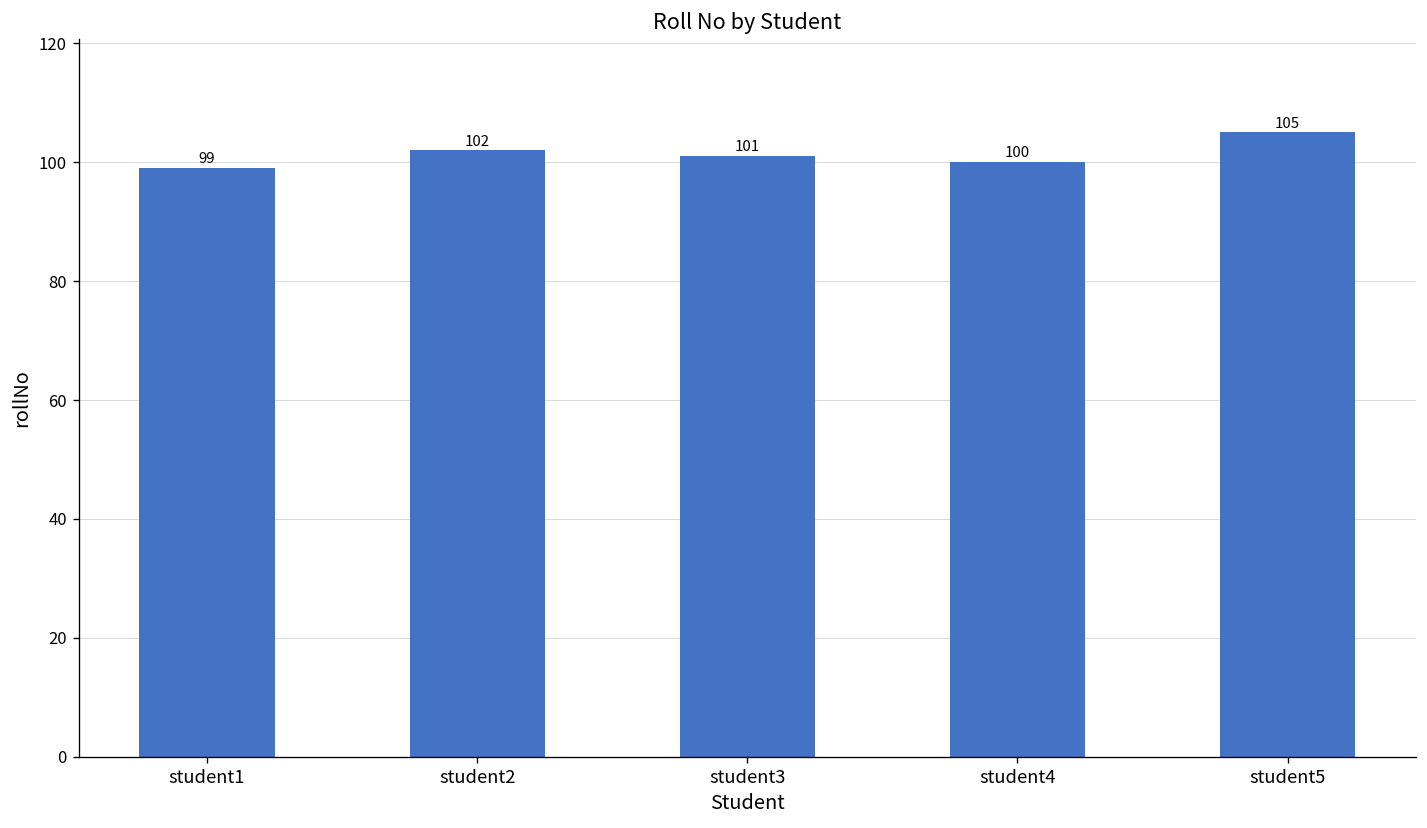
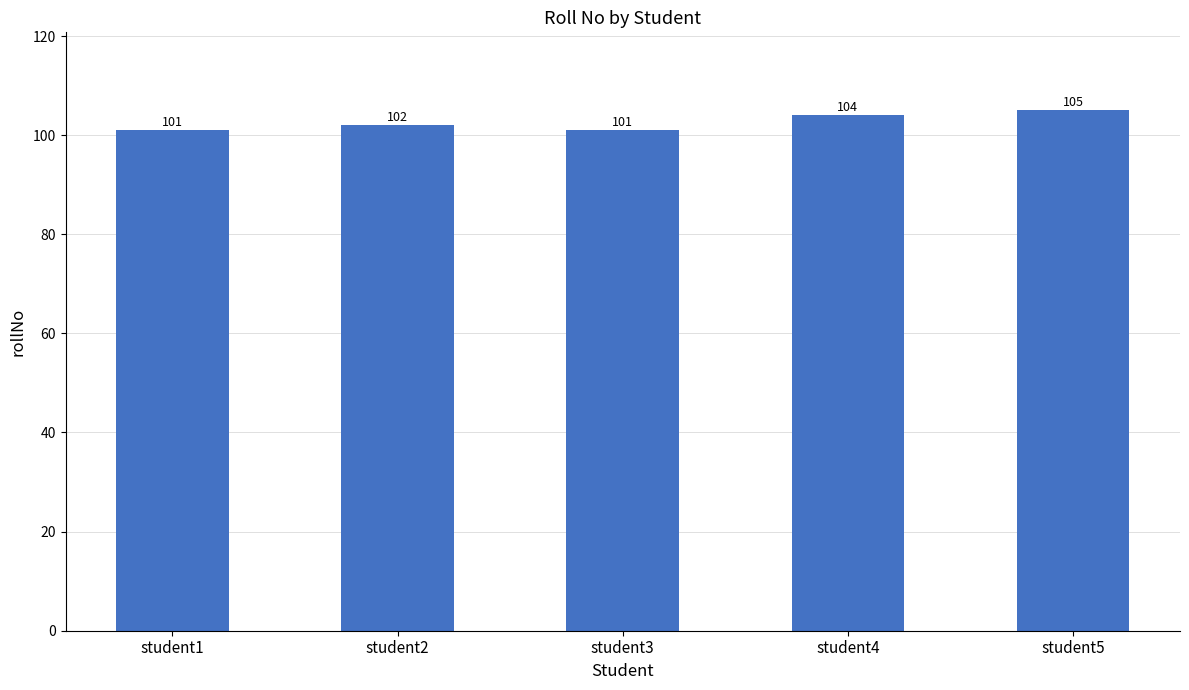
student1: 99 -> 101
student4: 100 -> 104
